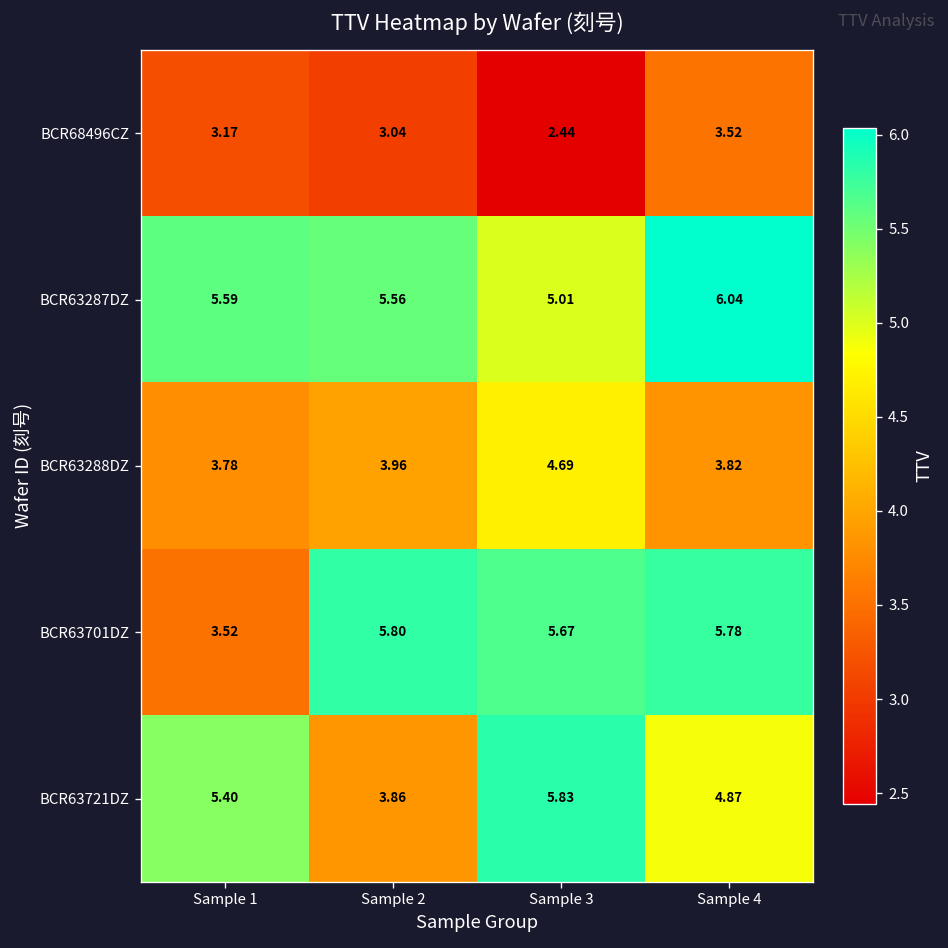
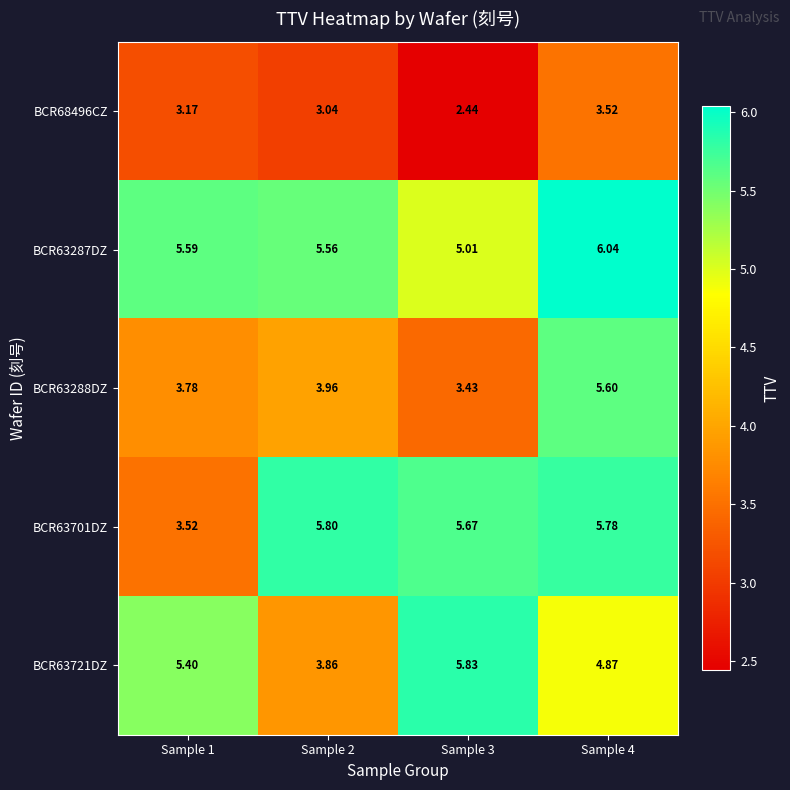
BCR63288DZ, Sample 3: 4.69 -> 3.43
BCR63288DZ, Sample 4: 3.82 -> 5.60
